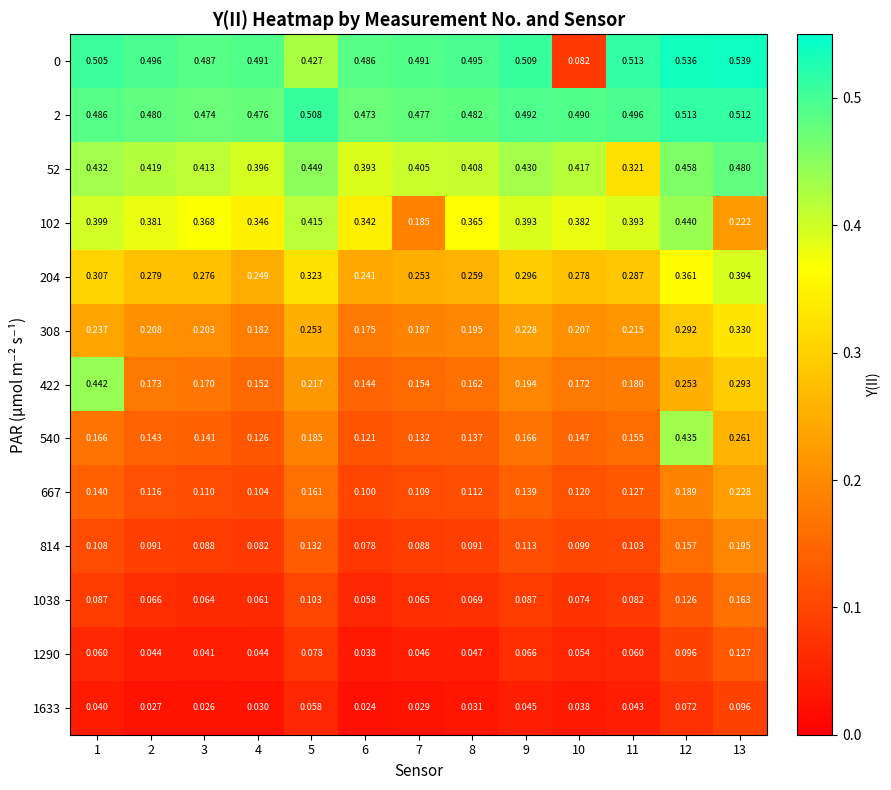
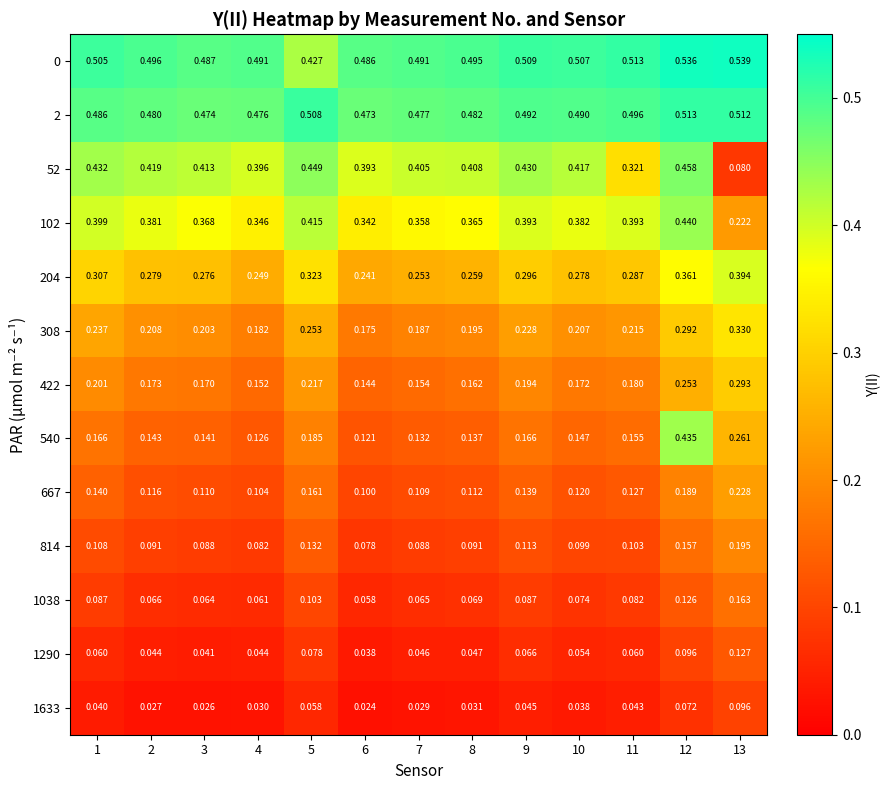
0, 10: 0.082 -> 0.507
52, 13: 0.480 -> 0.080
102, 7: 0.185 -> 0.358
422, 1: 0.442 -> 0.201
